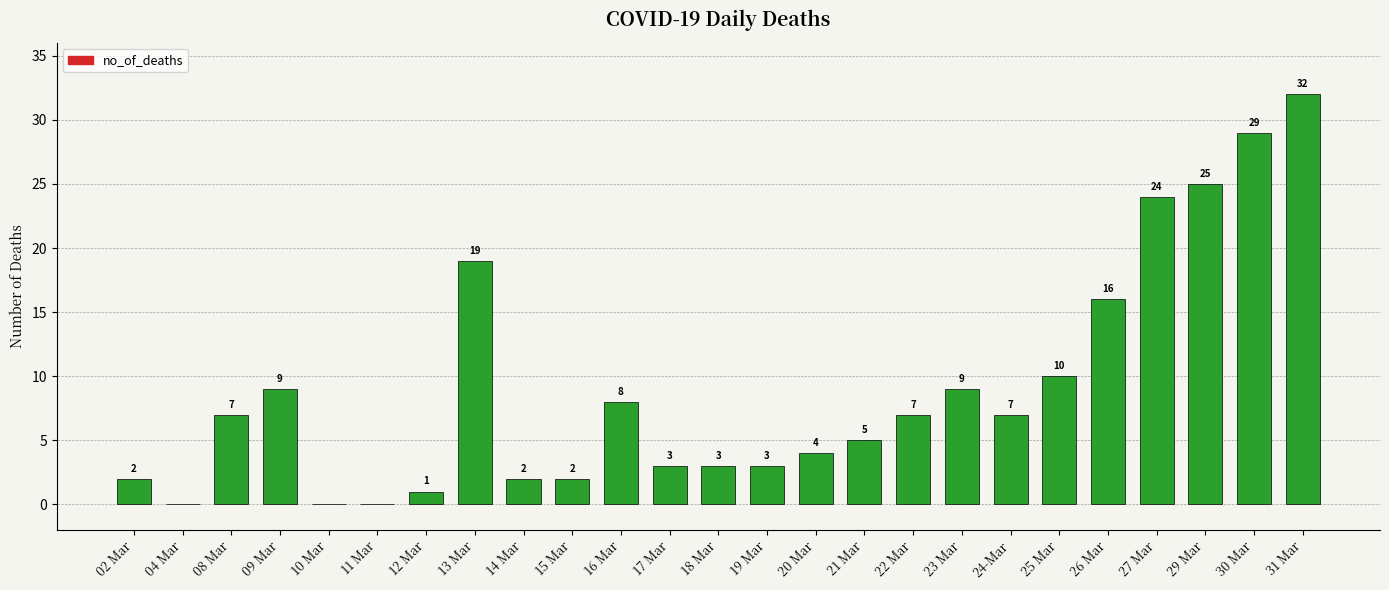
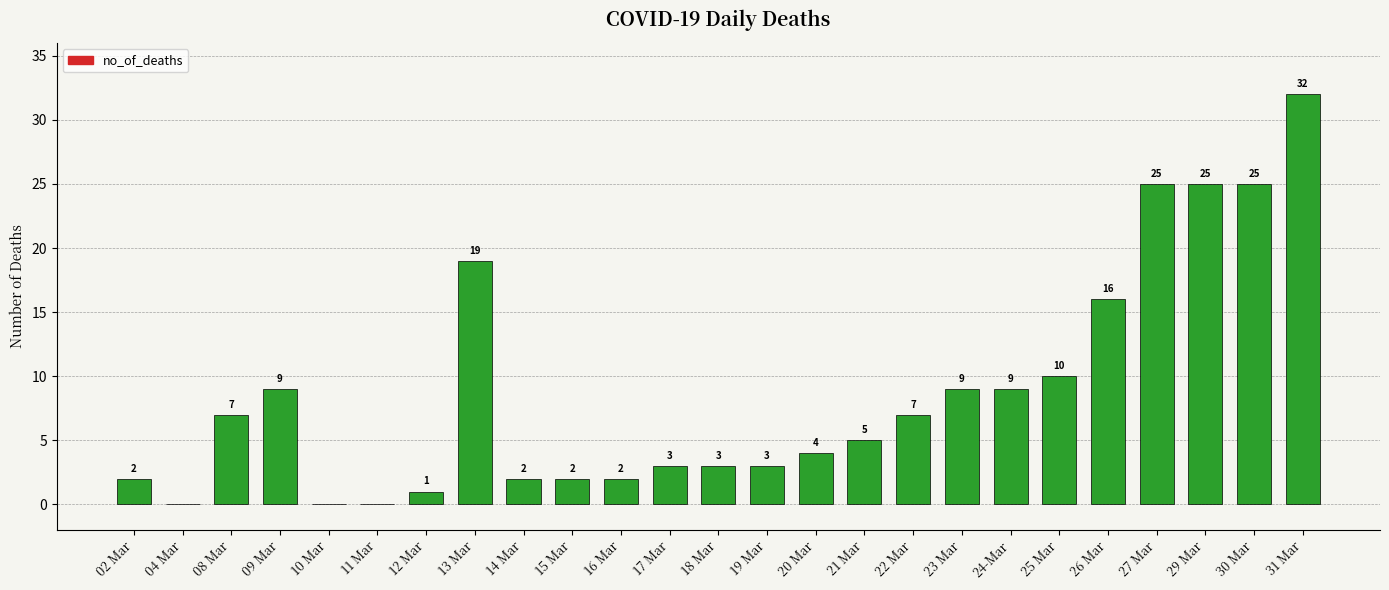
16 Mar: 8 -> 2
24-Mar: 7 -> 9
27 Mar: 24 -> 25
30 Mar: 29 -> 25
